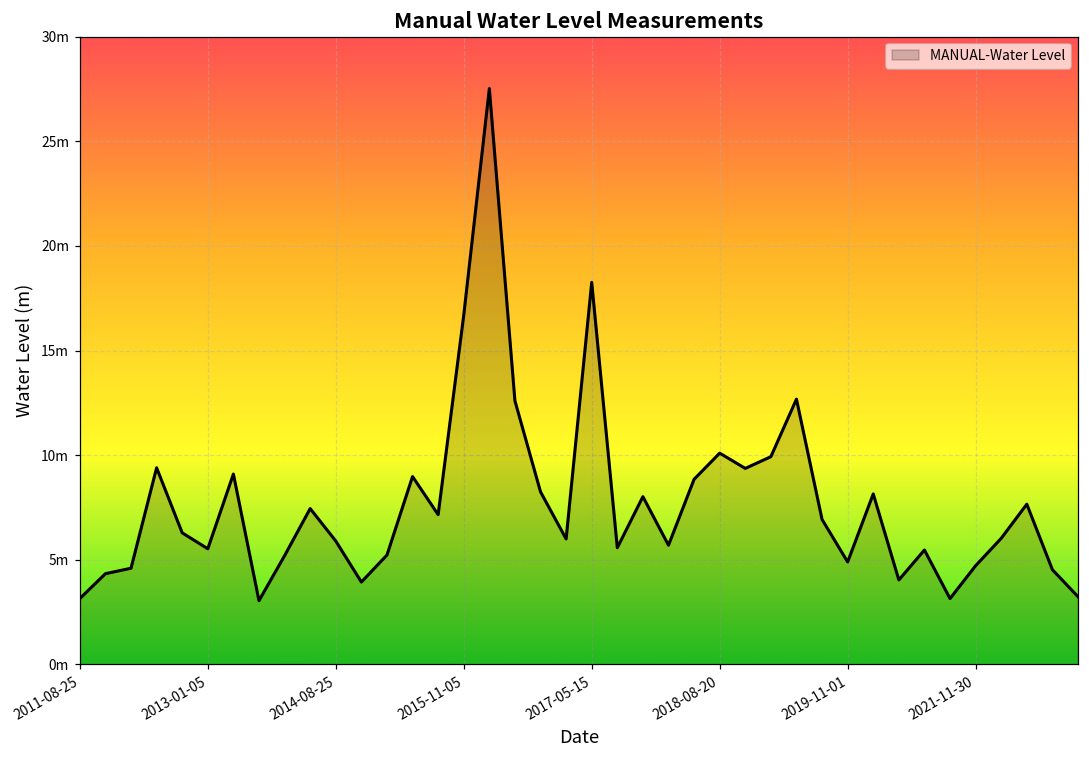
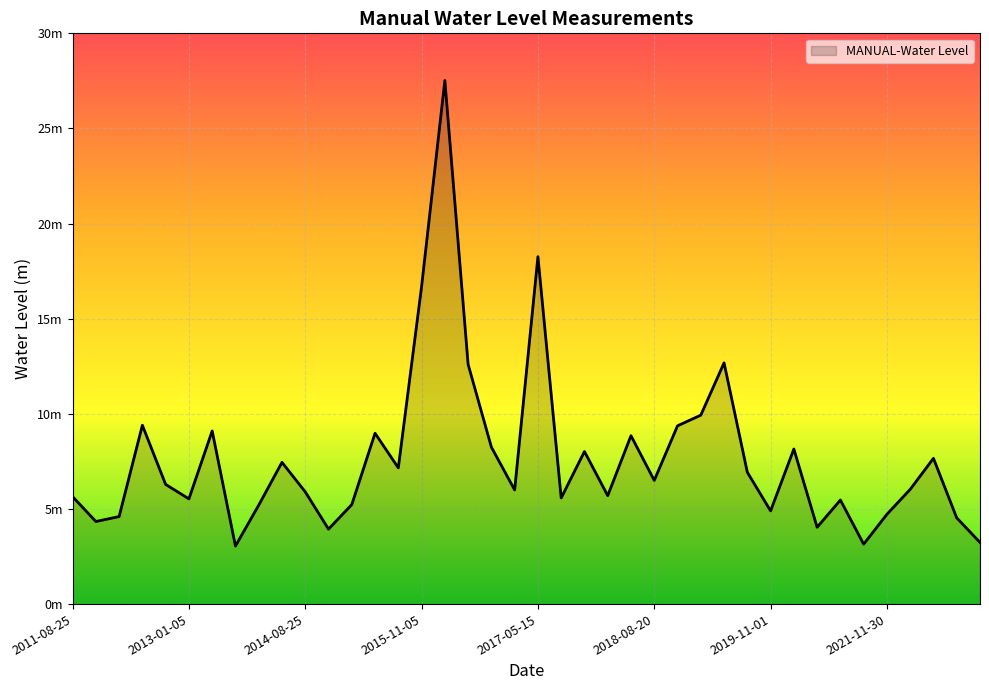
2011-08-25: 3.2m -> 5.7m
2018-08-20: 10.1m -> 6.5m
